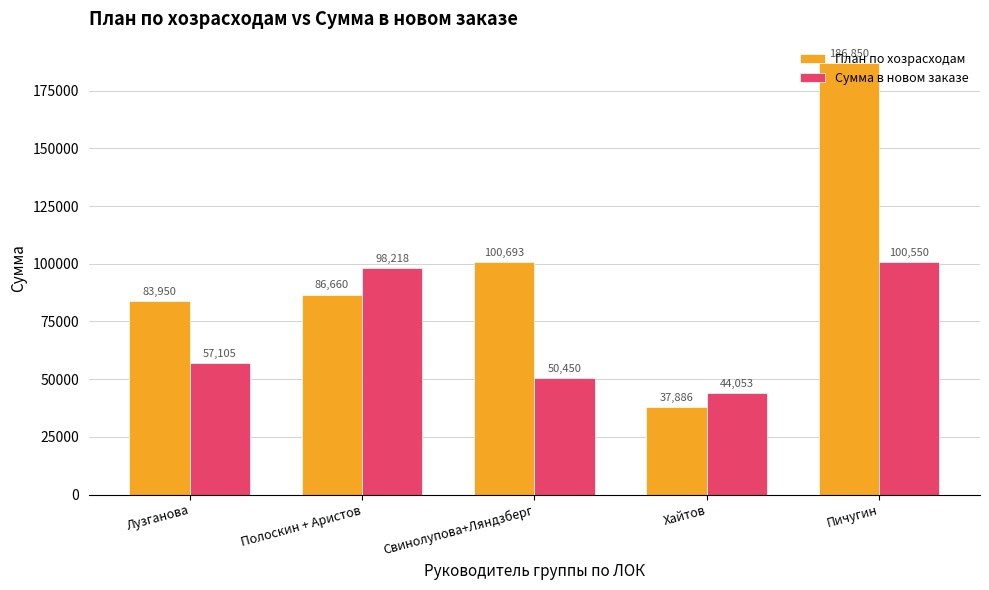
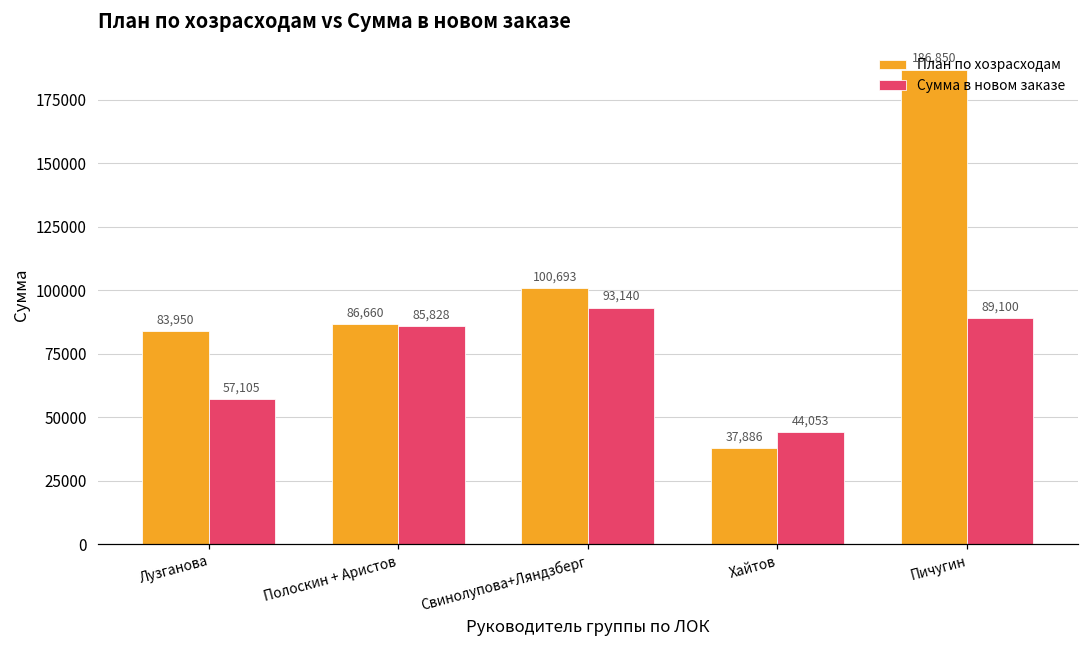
Сумма в новом заказе, Полоскин + Аристов: 98,218 -> 85,828
Сумма в новом заказе, Свинолупова+Ляндзберг: 50,450 -> 93,140
Сумма в новом заказе, Пичугин: 100,550 -> 89,100
